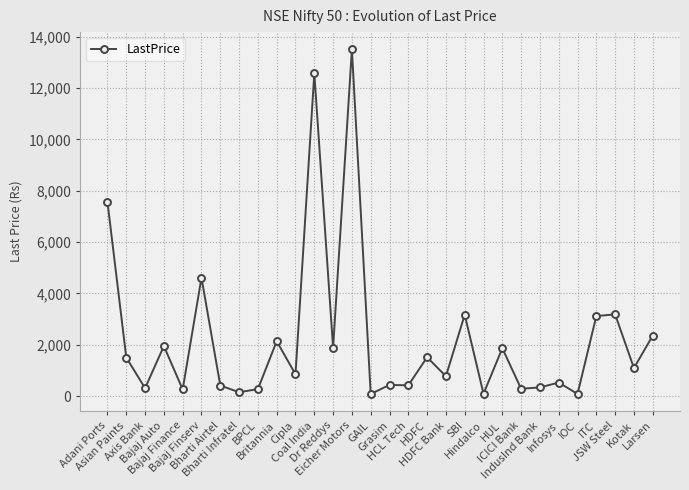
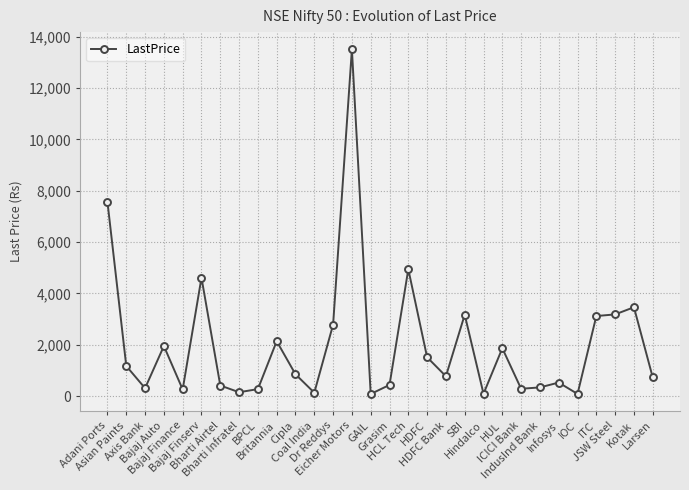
Asian Paints: 1,500 -> 1,200
Coal India: 12,600 -> 100
Dr Reddys: 1,900 -> 2,800
HCL Tech: 400 -> 4,900
Kotak: 1,100 -> 3,500
Larsen: 2,400 -> 700
